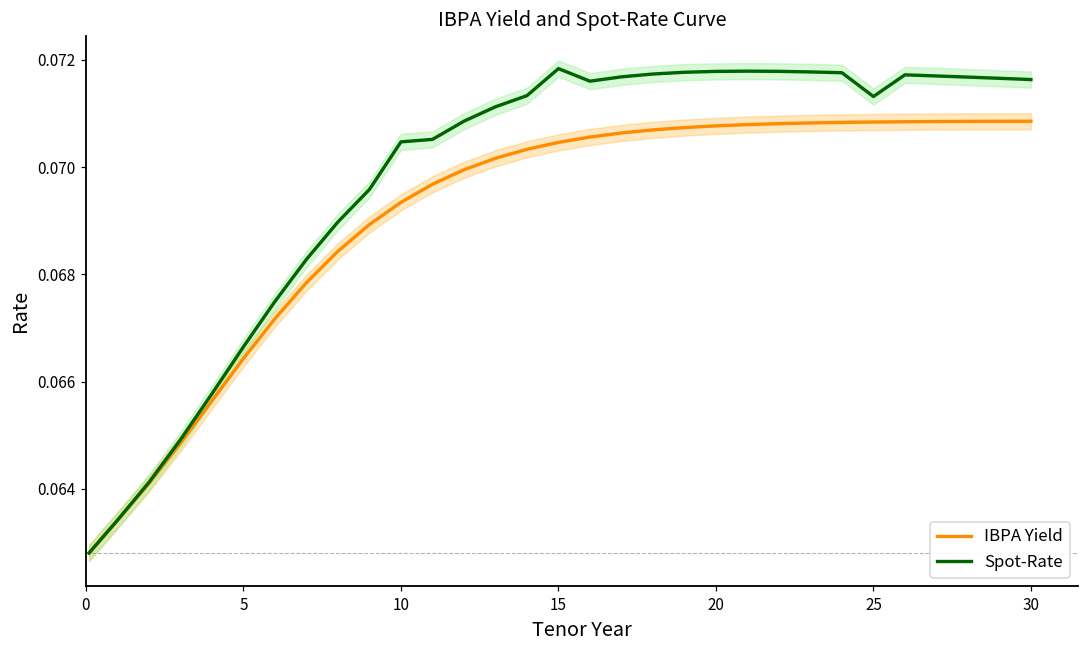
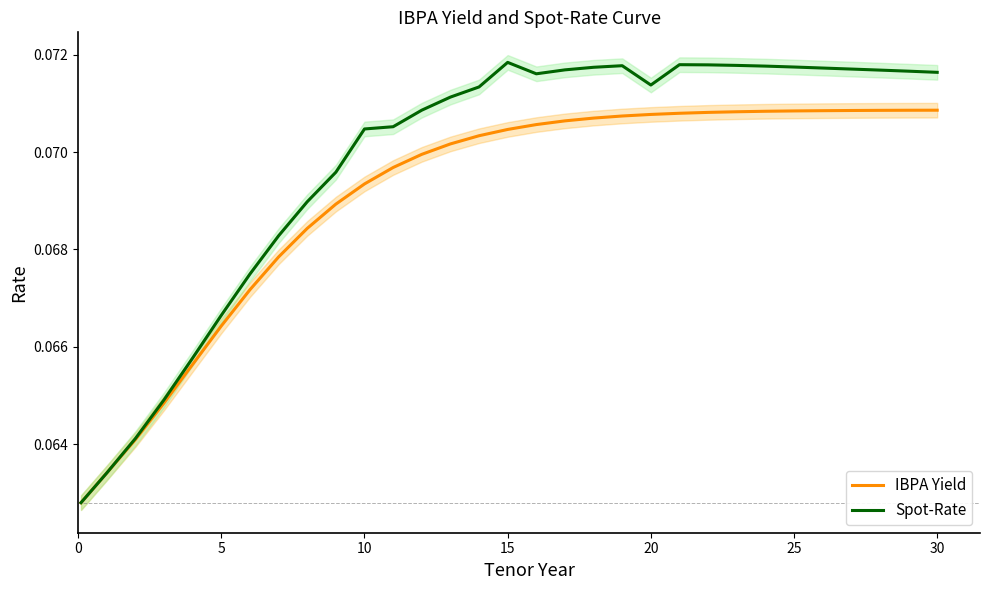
Spot-Rate, 20: 0.0718 -> 0.0714
Spot-Rate, 25: 0.0713 -> 0.0717
